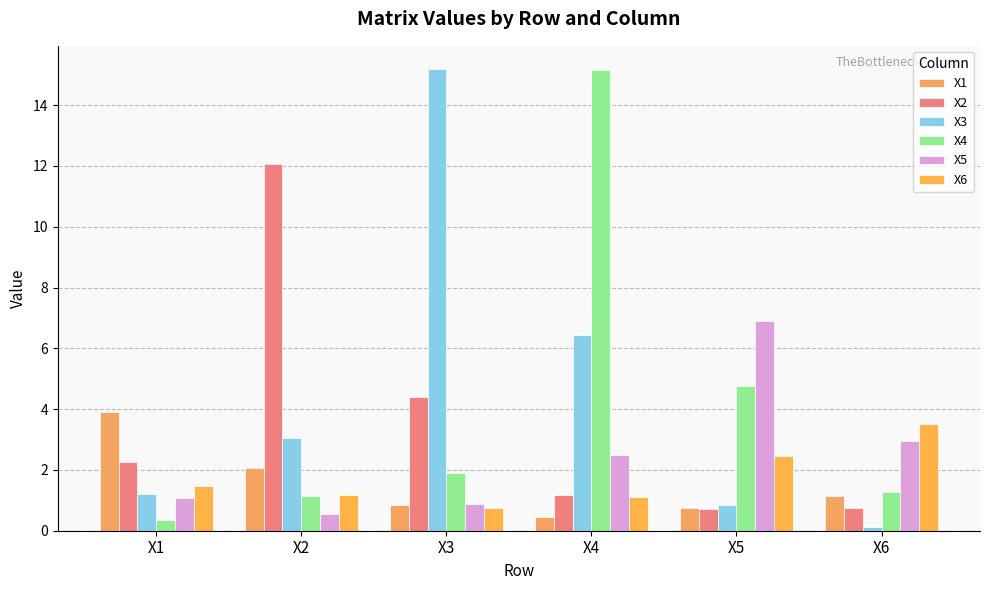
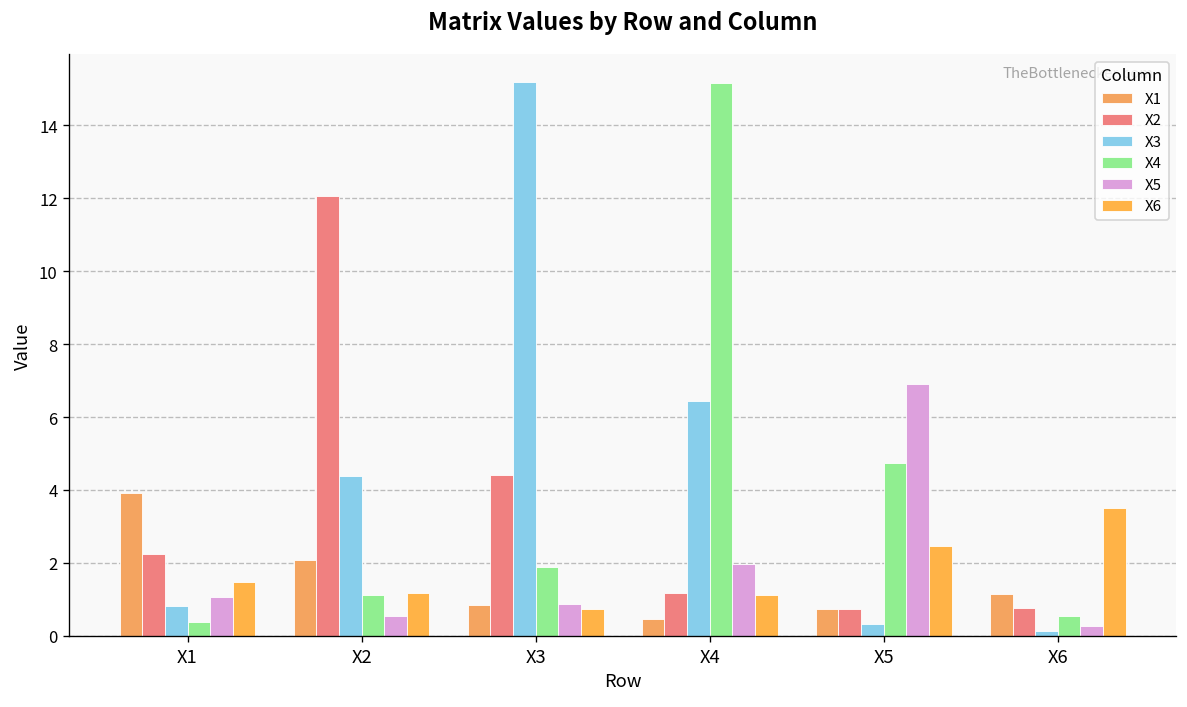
X3, X1: 1.2 -> 0.8
X3, X2: 3.0 -> 4.4
X5, X4: 2.5 -> 2.0
X3, X5: 0.8 -> 0.3
X4, X6: 1.3 -> 0.5
X5, X6: 2.9 -> 0.3
